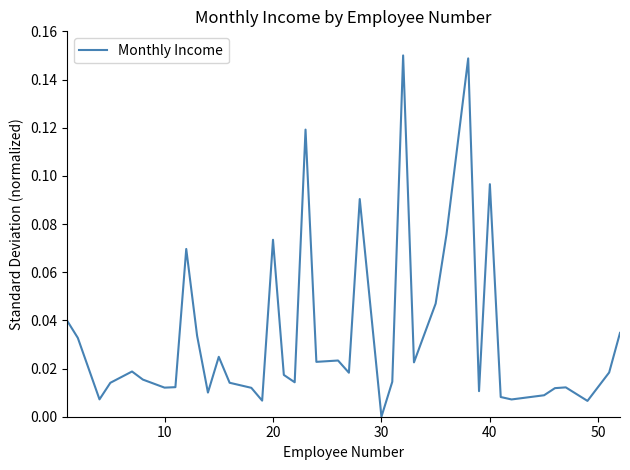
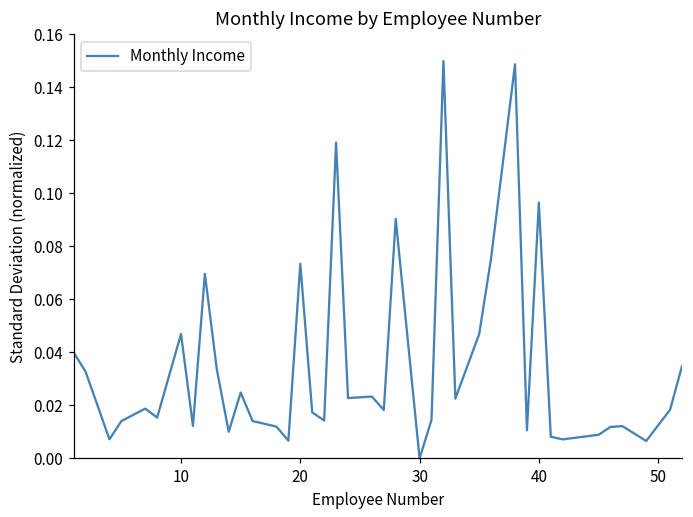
10: 0.012 -> 0.047
